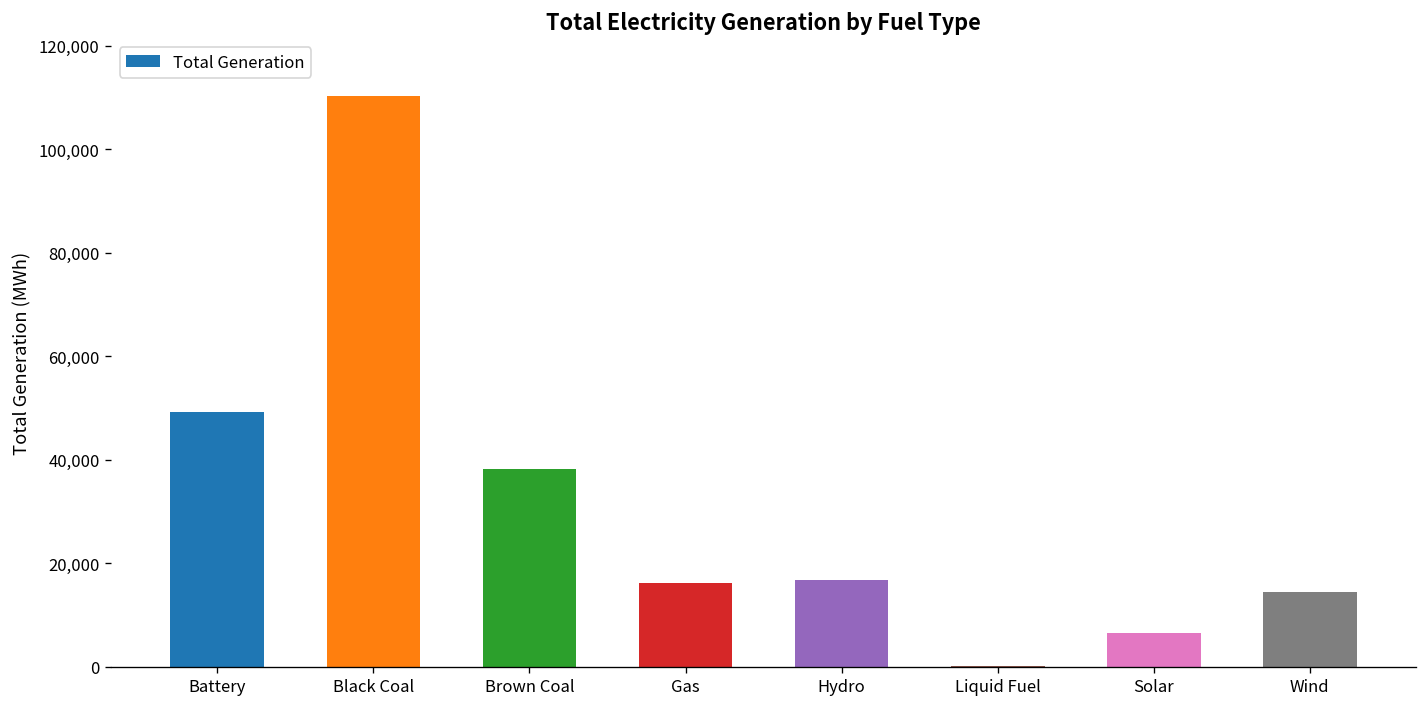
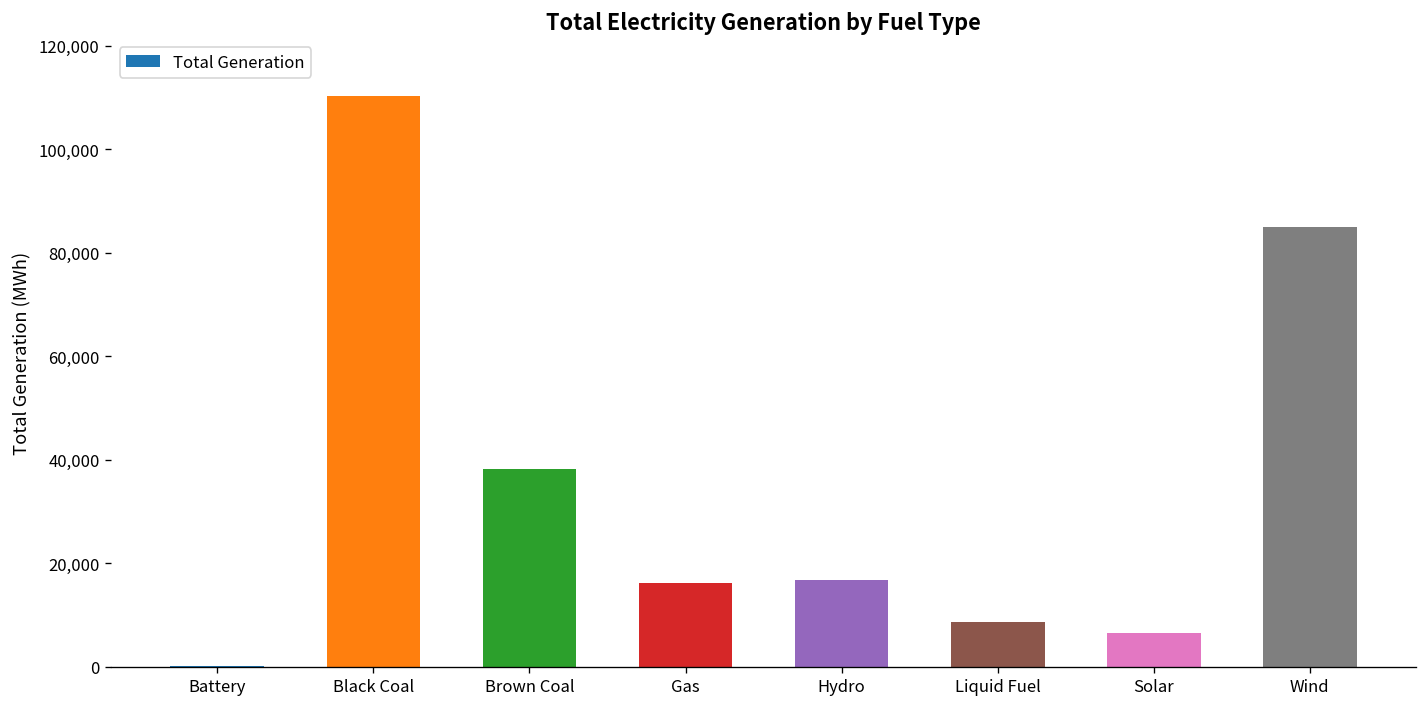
Battery: 49,000 -> 0
Liquid Fuel: 0 -> 9,000
Wind: 14,000 -> 85,000
